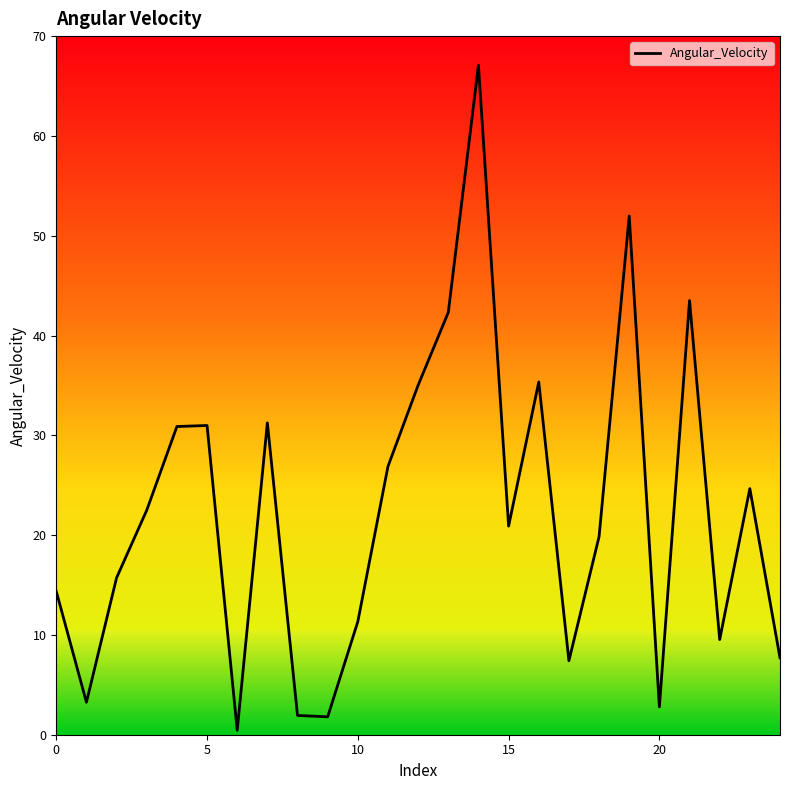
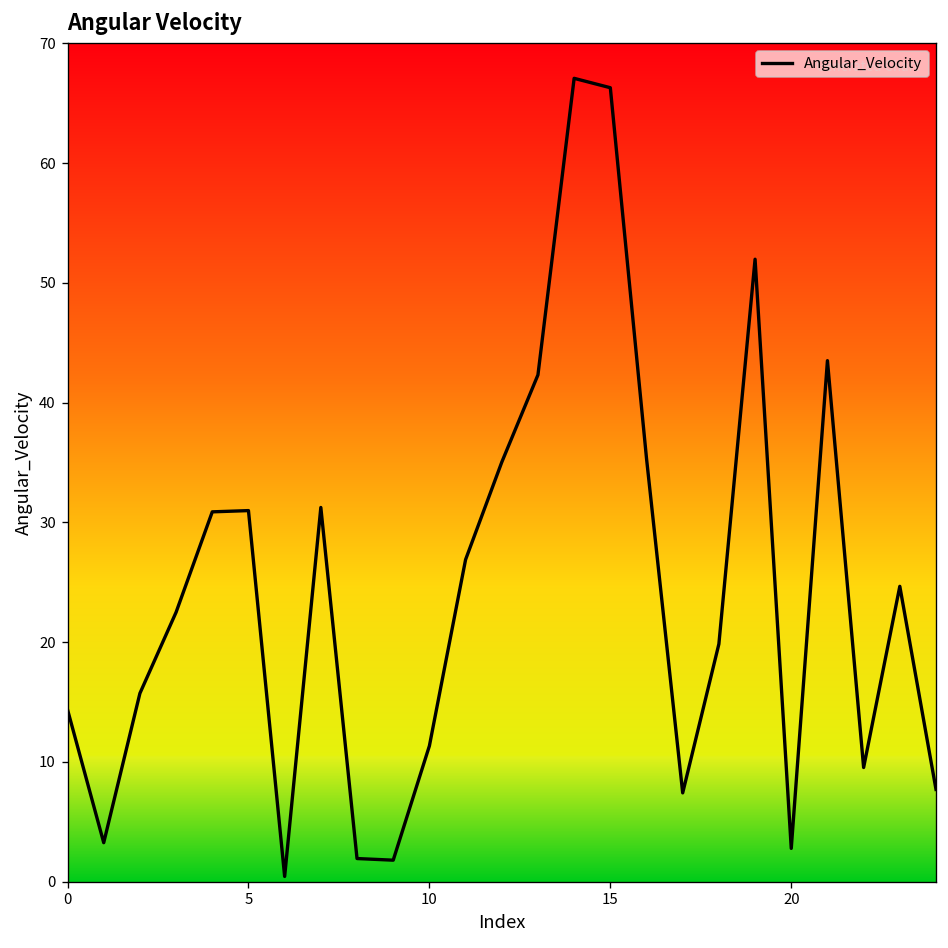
15: 21 -> 66
